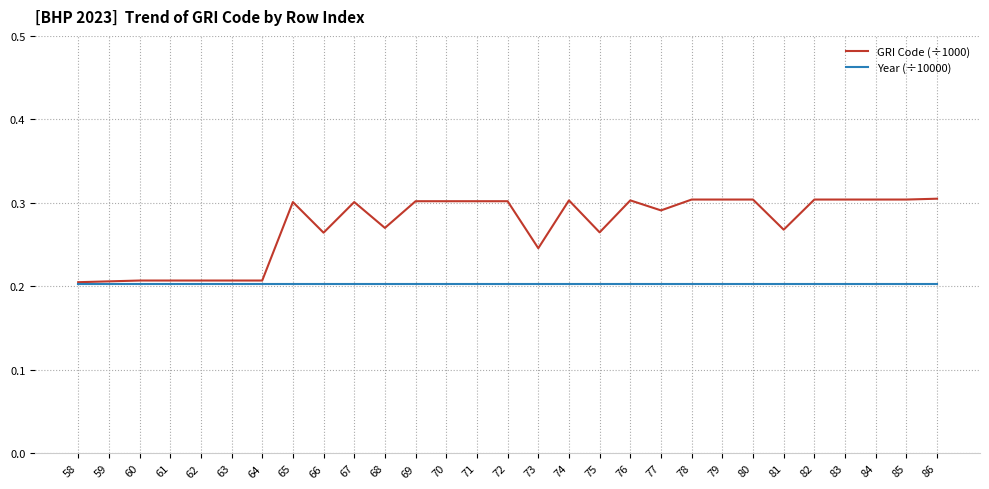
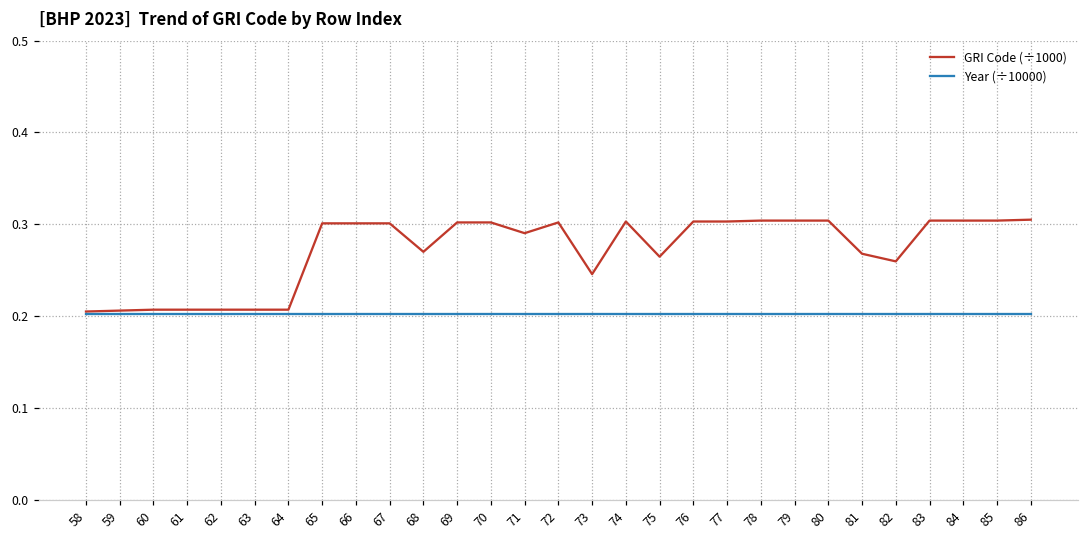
GRI Code (÷1000), 66: 0.26 -> 0.30
GRI Code (÷1000), 71: 0.30 -> 0.29
GRI Code (÷1000), 77: 0.29 -> 0.30
GRI Code (÷1000), 82: 0.30 -> 0.26
